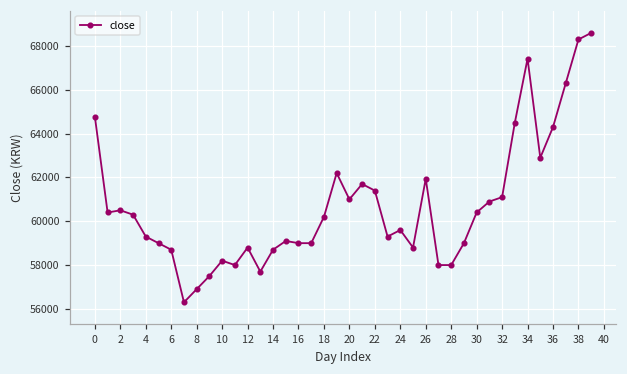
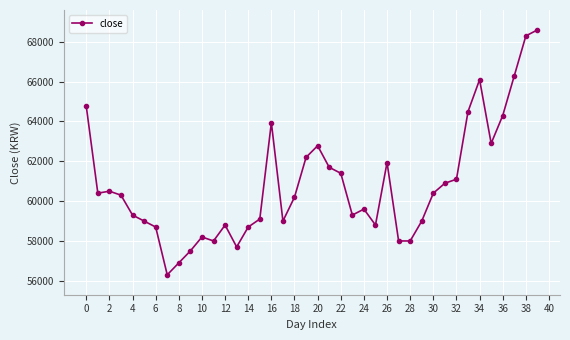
16: 59000 -> 63900
20: 61000 -> 62800
34: 67400 -> 66100
